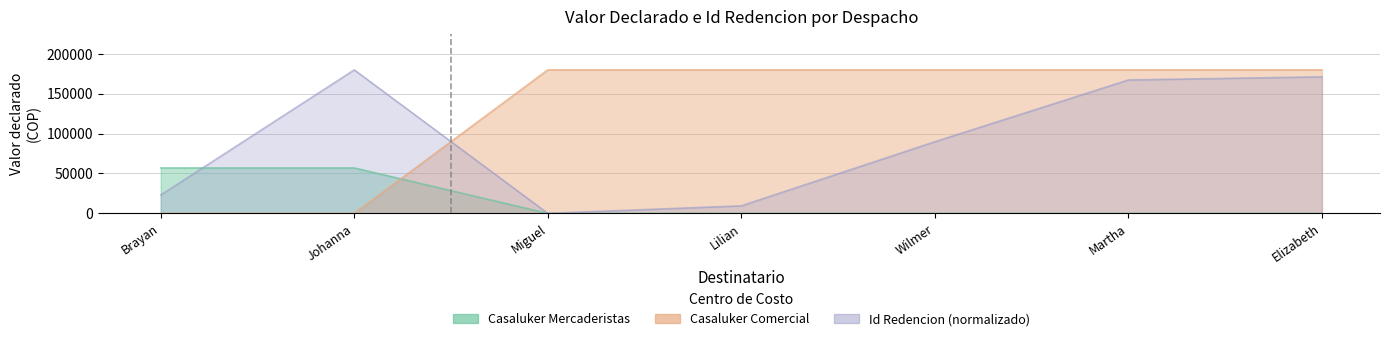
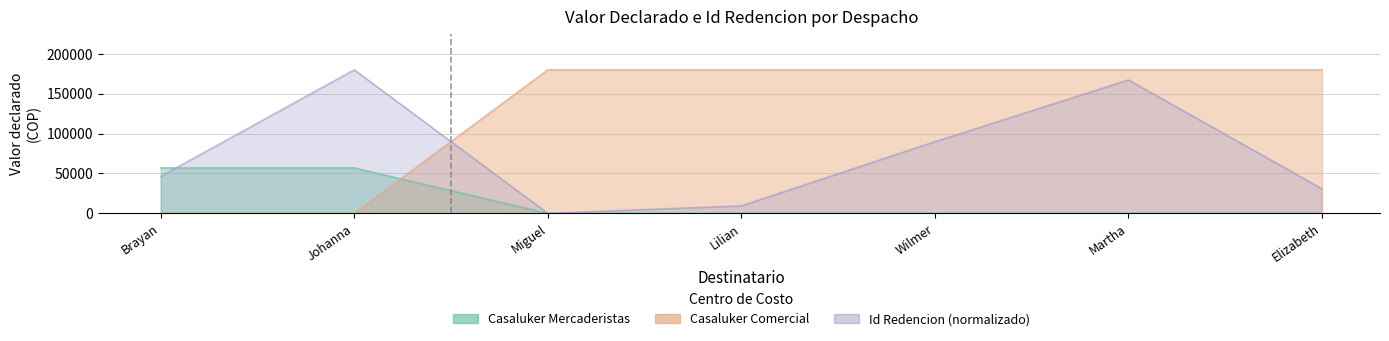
Id Redencion (normalizado), Brayan: 20000 -> 50000
Id Redencion (normalizado), Elizabeth: 170000 -> 30000
